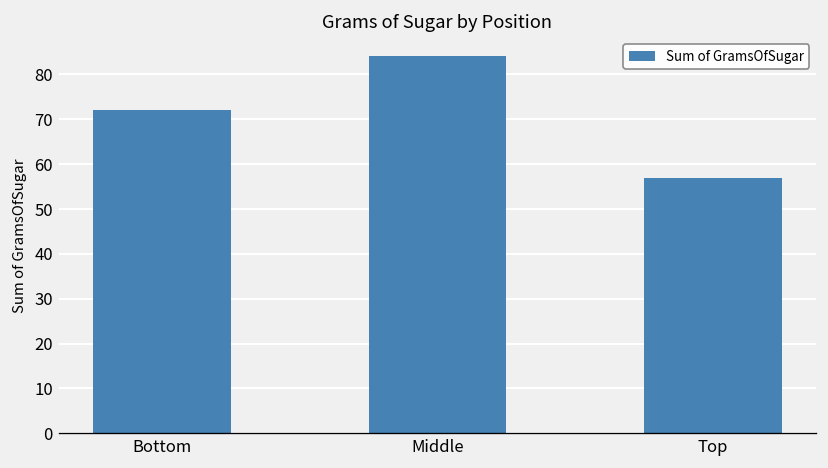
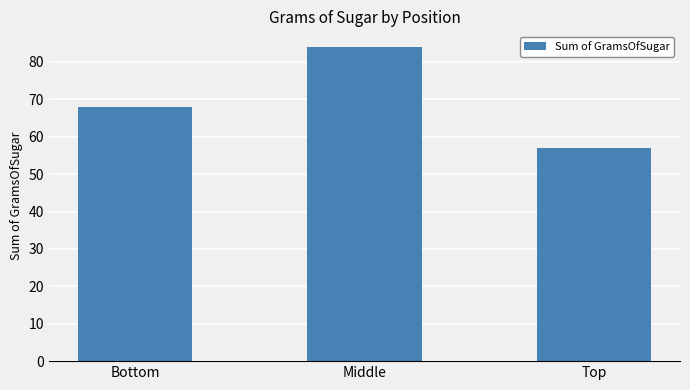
Bottom: 72 -> 68
